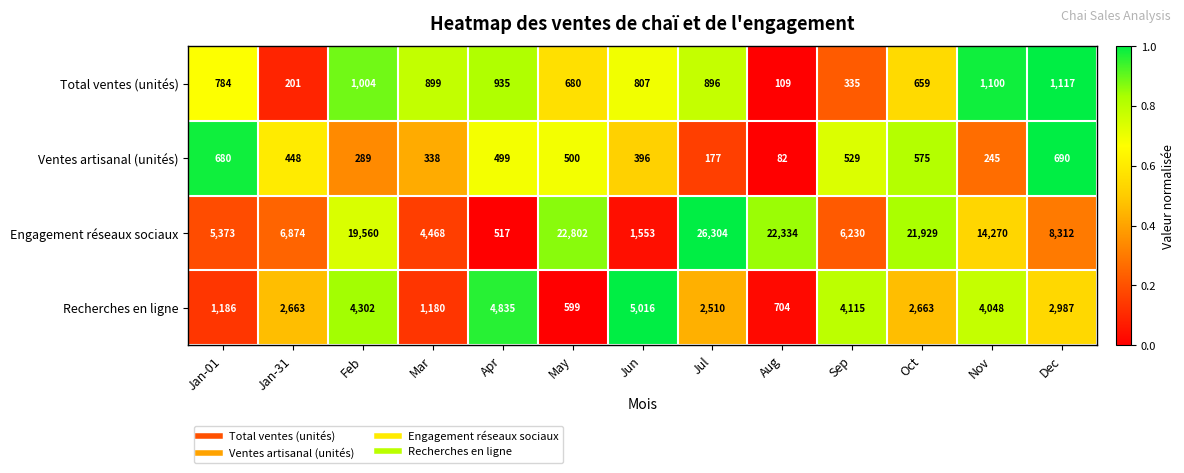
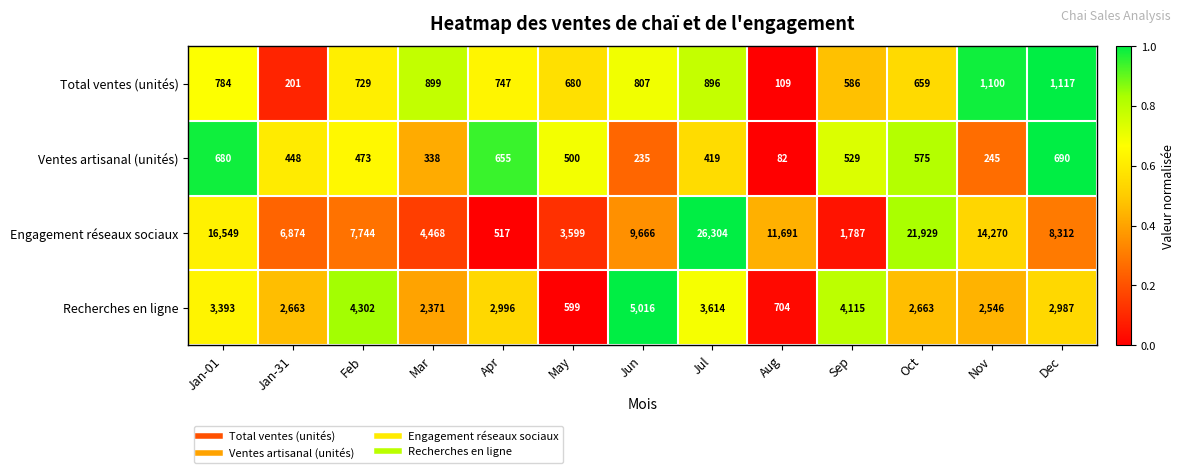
Total ventes (unités), Feb: 1,004 -> 729
Total ventes (unités), Apr: 935 -> 747
Total ventes (unités), Sep: 335 -> 586
Ventes artisanal (unités), Feb: 289 -> 473
Ventes artisanal (unités), Apr: 499 -> 655
Ventes artisanal (unités), Jun: 396 -> 235
Ventes artisanal (unités), Jul: 177 -> 419
Engagement réseaux sociaux, Jan-01: 5,373 -> 16,549
Engagement réseaux sociaux, Feb: 19,560 -> 7,744
Engagement réseaux sociaux, May: 22,802 -> 3,599
Engagement réseaux sociaux, Jun: 1,553 -> 9,666
Engagement réseaux sociaux, Aug: 22,334 -> 11,691
Engagement réseaux sociaux, Sep: 6,230 -> 1,787
Recherches en ligne, Jan-01: 1,186 -> 3,393
Recherches en ligne, Mar: 1,180 -> 2,371
Recherches en ligne, Apr: 4,835 -> 2,996
Recherches en ligne, Jul: 2,510 -> 3,614
Recherches en ligne, Nov: 4,048 -> 2,546
